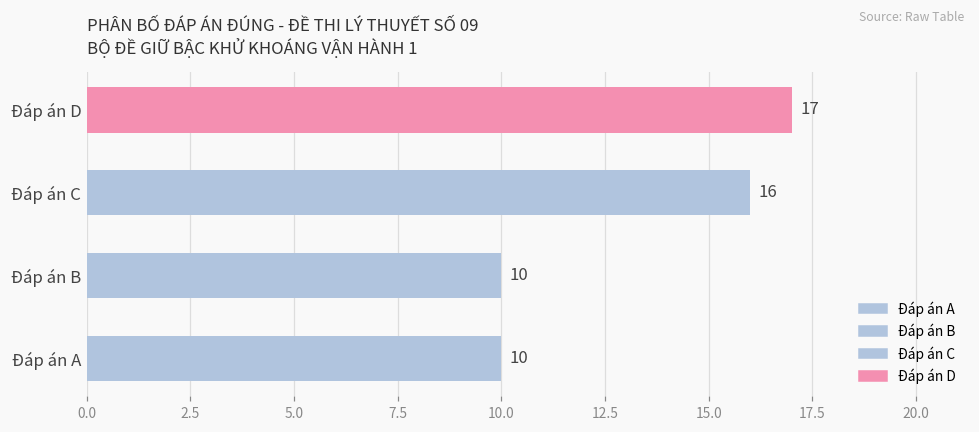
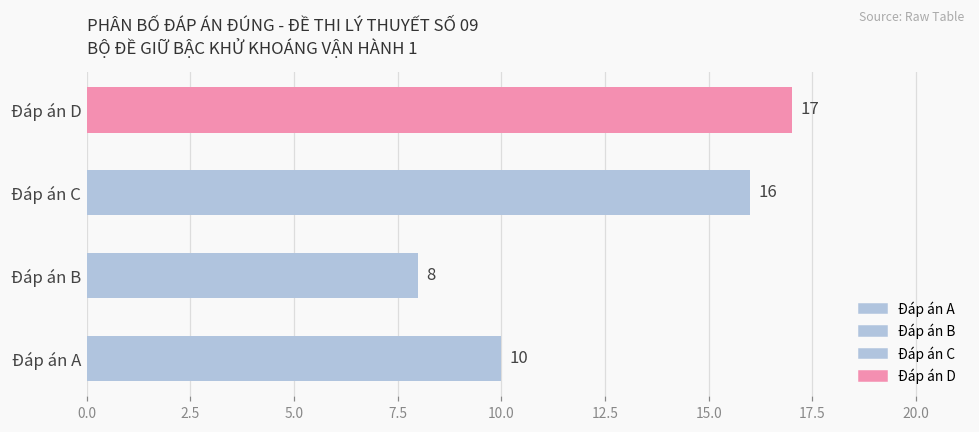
Đáp án B: 10 -> 8
